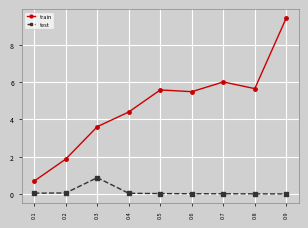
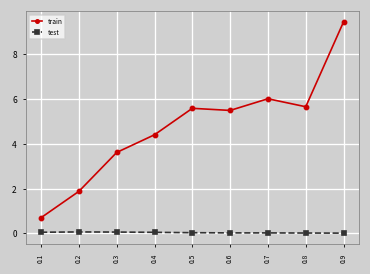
test, 0.3: 0.9 -> 0.1
